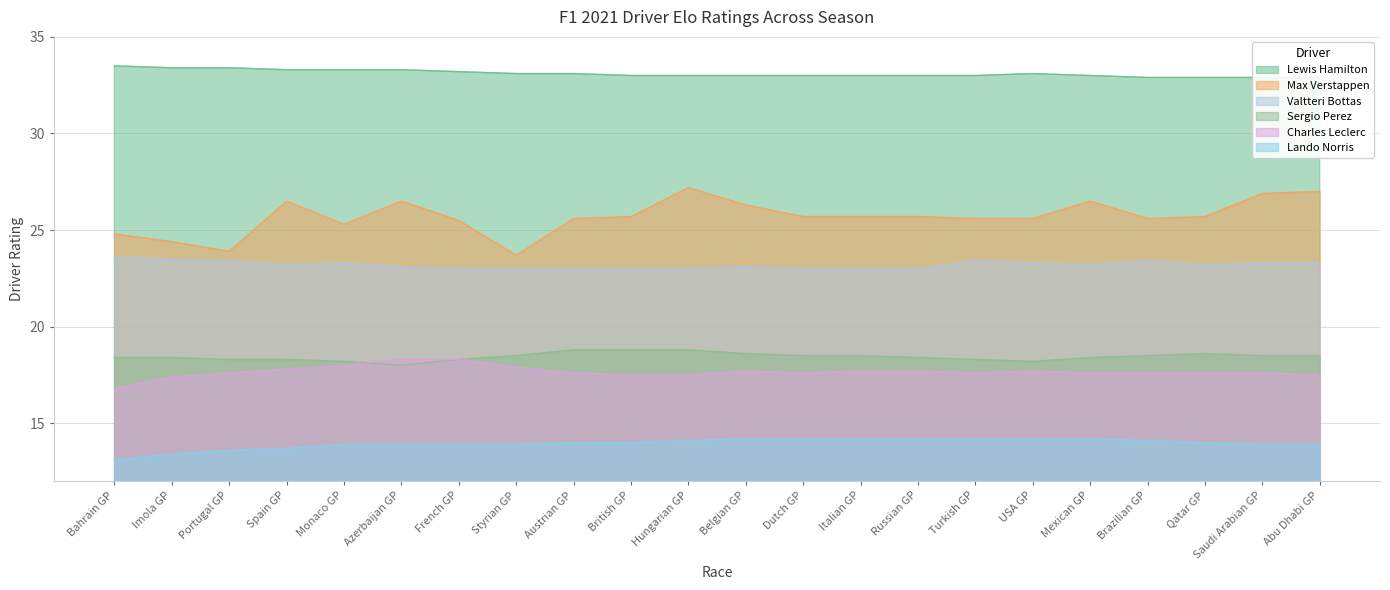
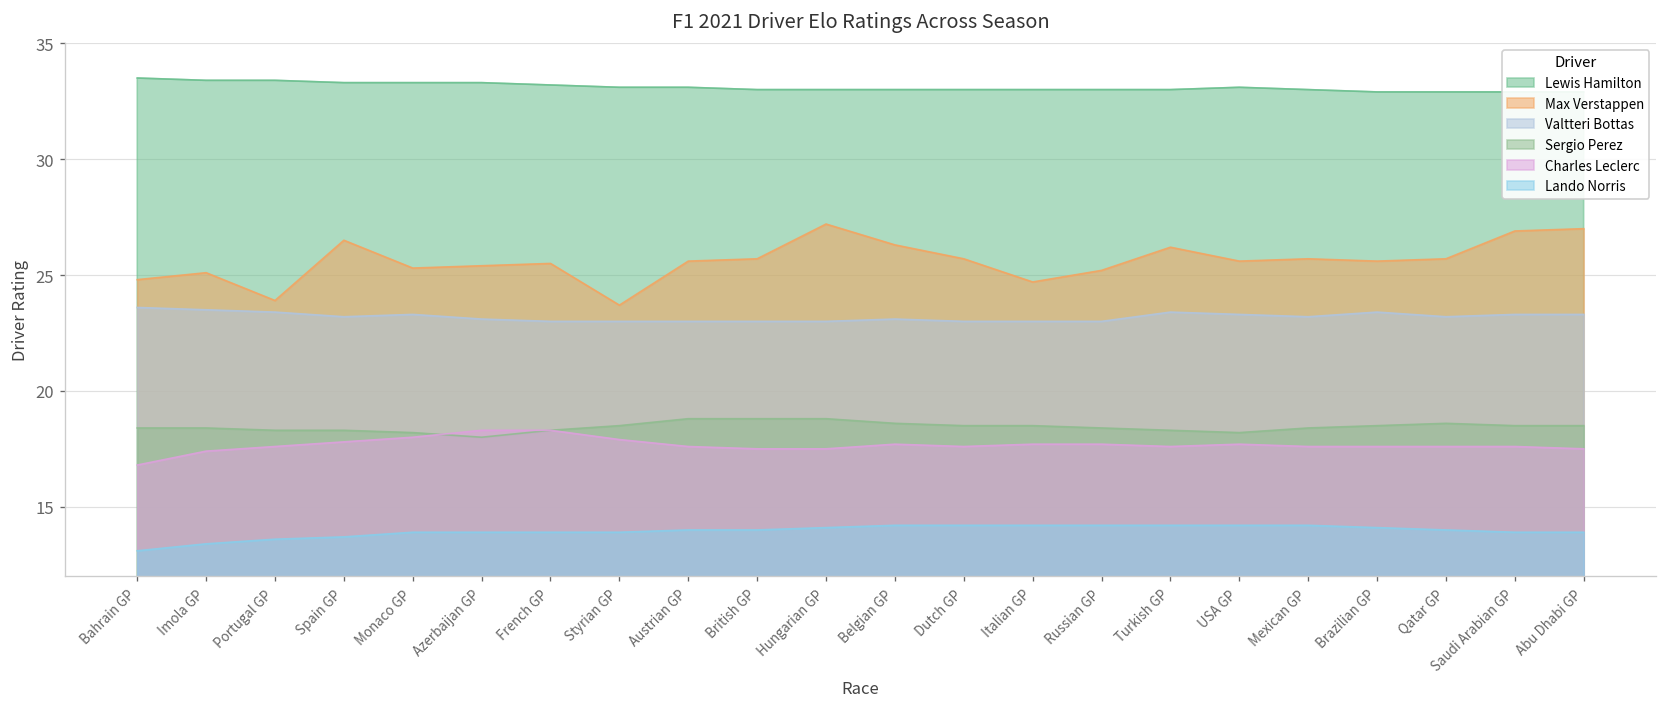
Max Verstappen, Imola GP: 24.4 -> 25.1
Max Verstappen, Azerbaijan GP: 26.5 -> 25.4
Max Verstappen, Italian GP: 25.7 -> 24.7
Max Verstappen, Russian GP: 25.7 -> 25.2
Max Verstappen, Turkish GP: 25.6 -> 26.2
Max Verstappen, Mexican GP: 26.5 -> 25.7
